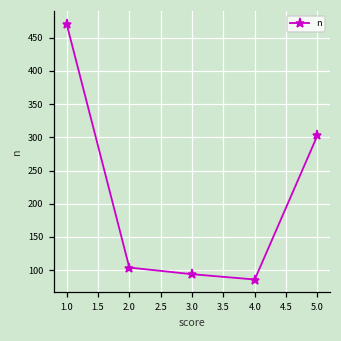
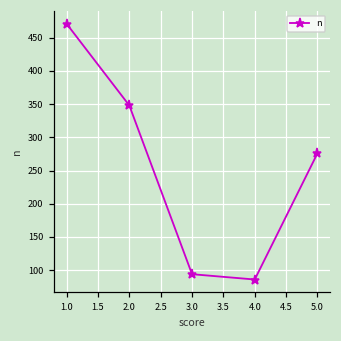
2.0: 100 -> 350
5.0: 300 -> 280
